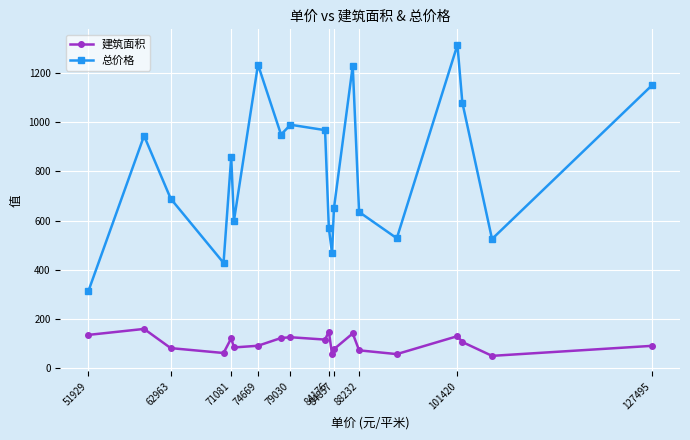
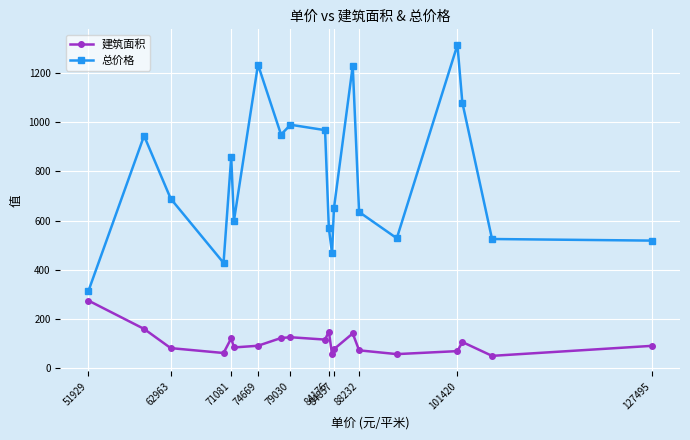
建筑面积, 51929: 130 -> 270
建筑面积, 101420: 130 -> 70
总价格, 127495: 1150 -> 520
